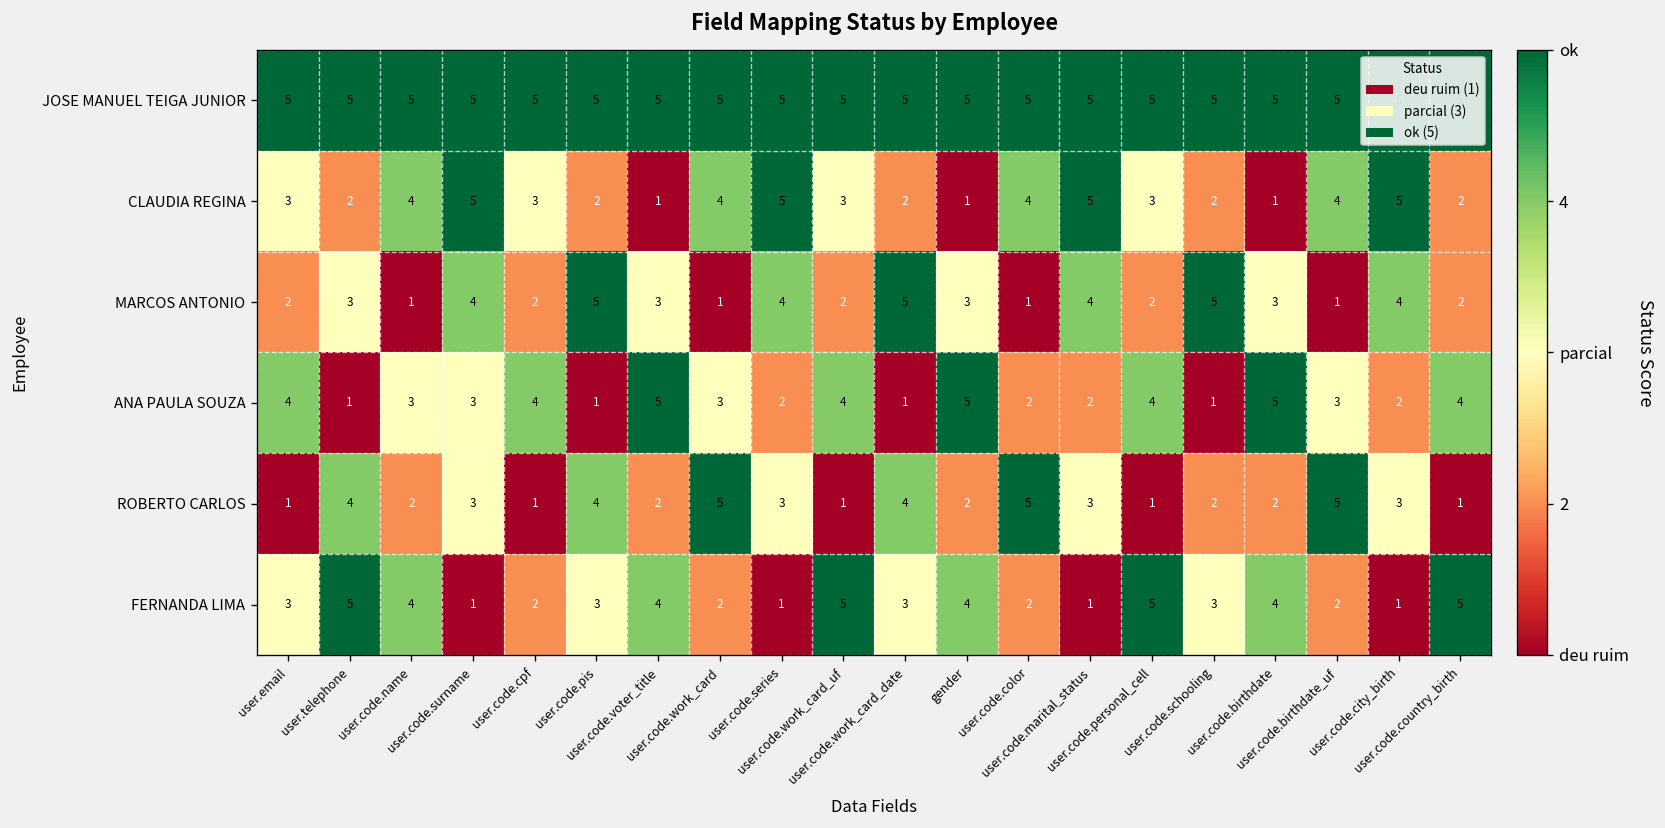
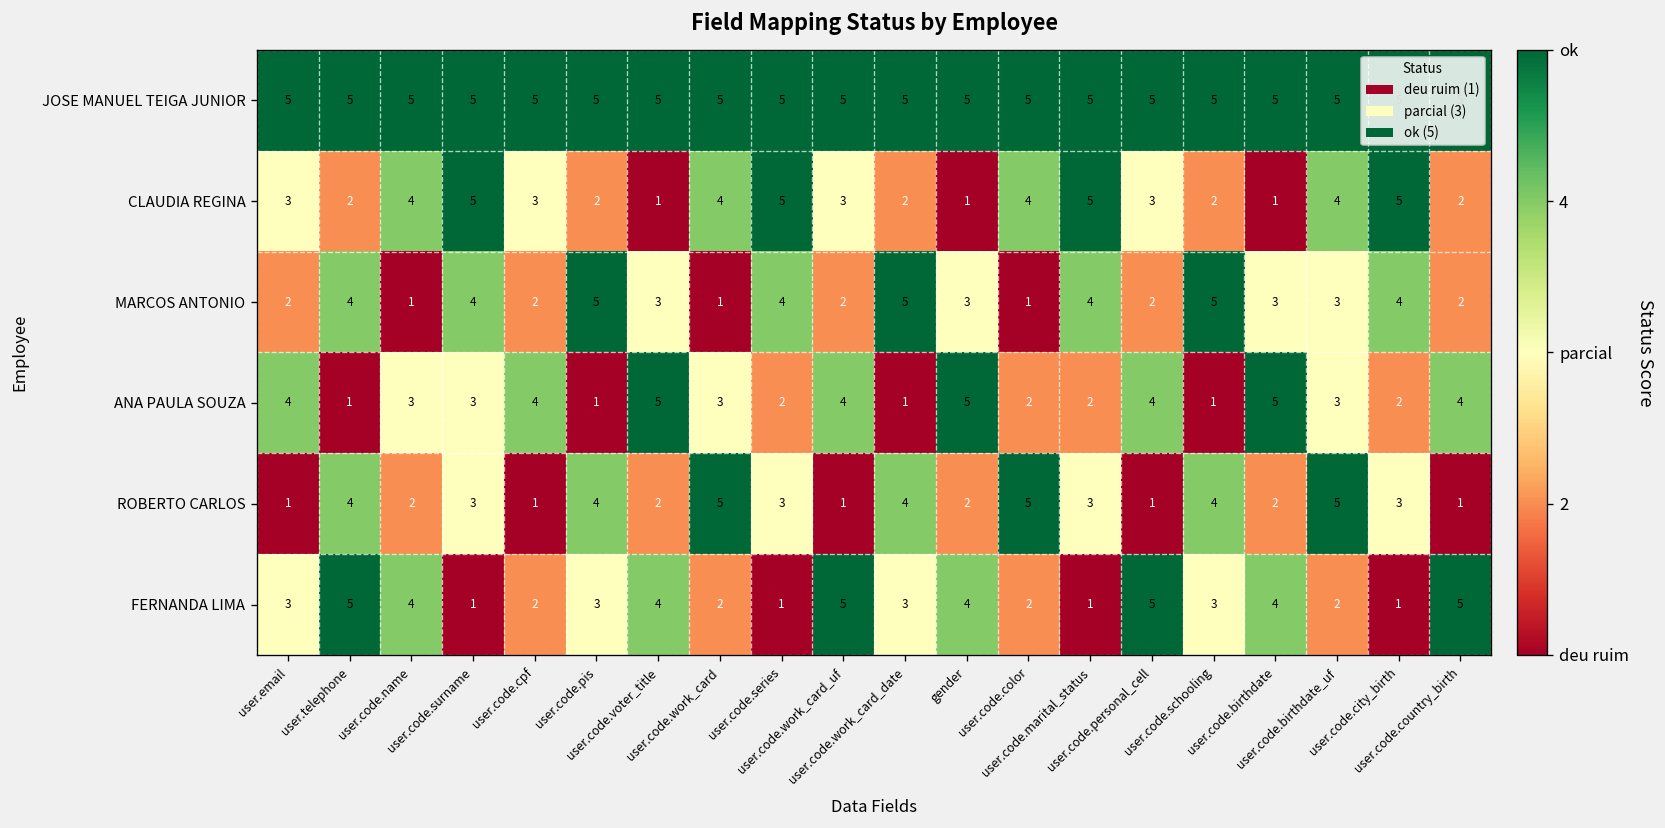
MARCOS ANTONIO, user.telephone: 3 -> 4
MARCOS ANTONIO, user.code.birthdate_uf: 1 -> 3
ROBERTO CARLOS, user.code.schooling: 2 -> 4
